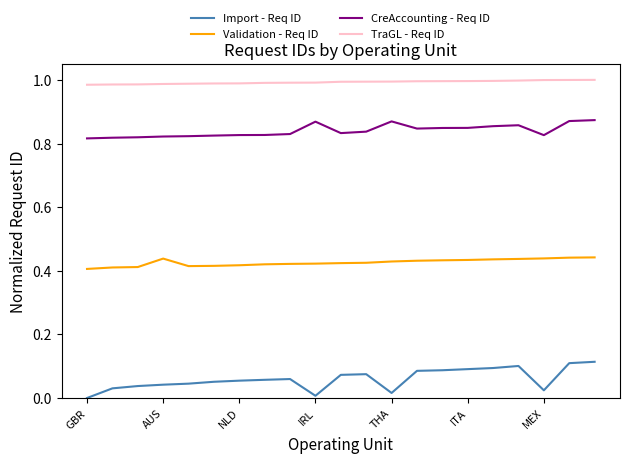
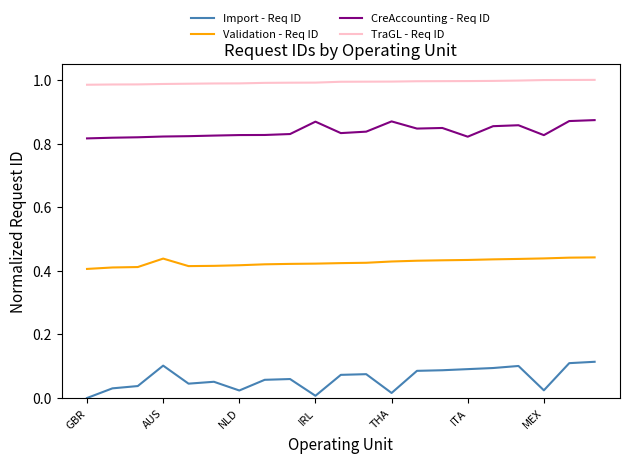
Import - Req ID, AUS: 0.04 -> 0.10
Import - Req ID, NLD: 0.05 -> 0.02
CreAccounting - Req ID, ITA: 0.85 -> 0.82
